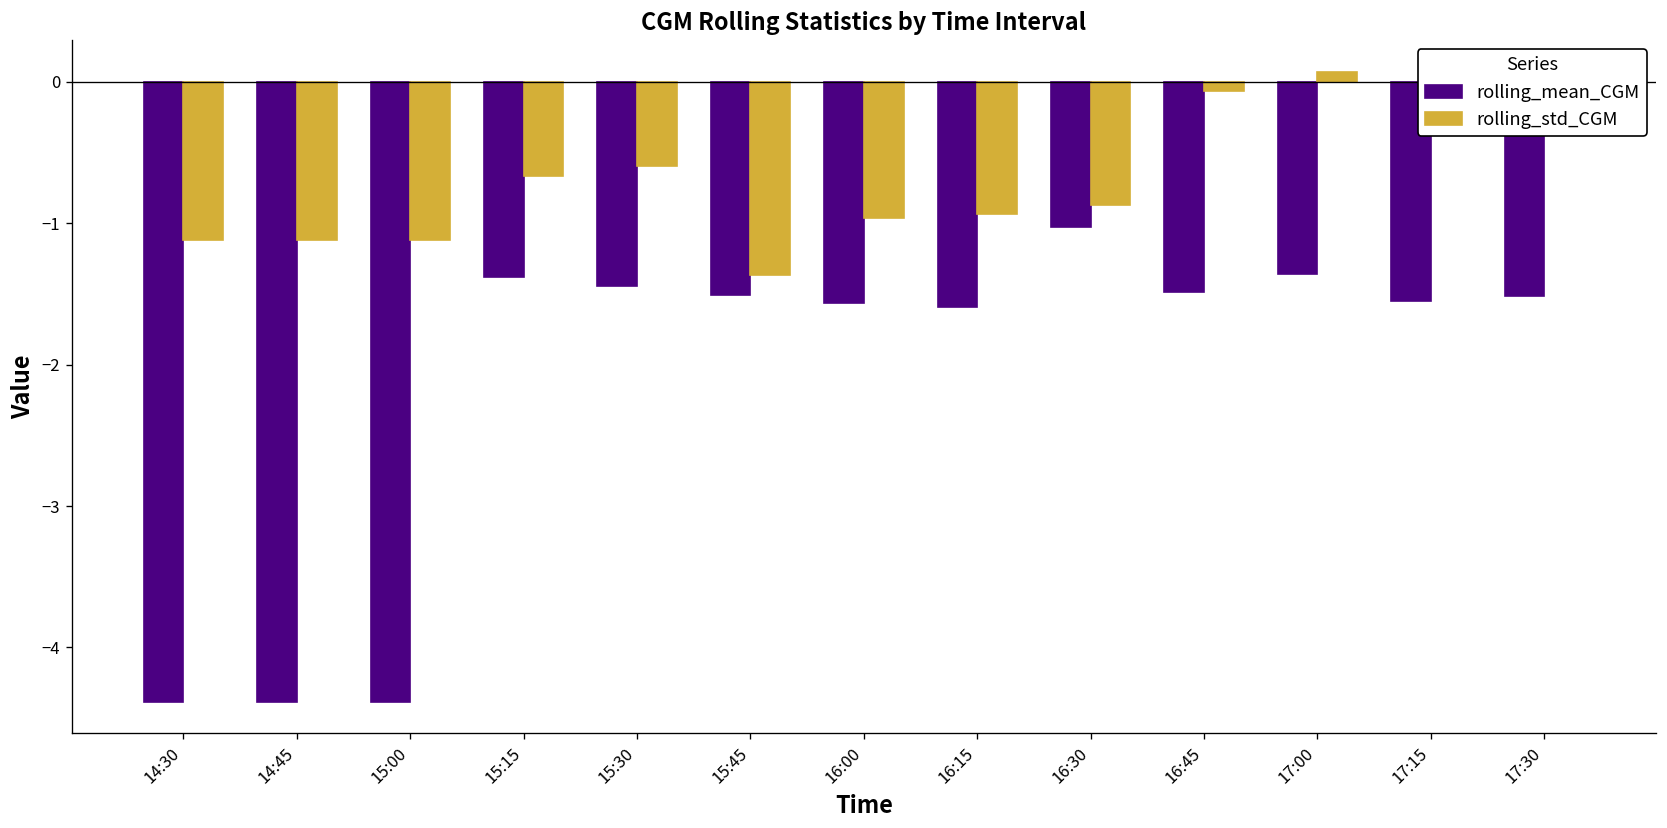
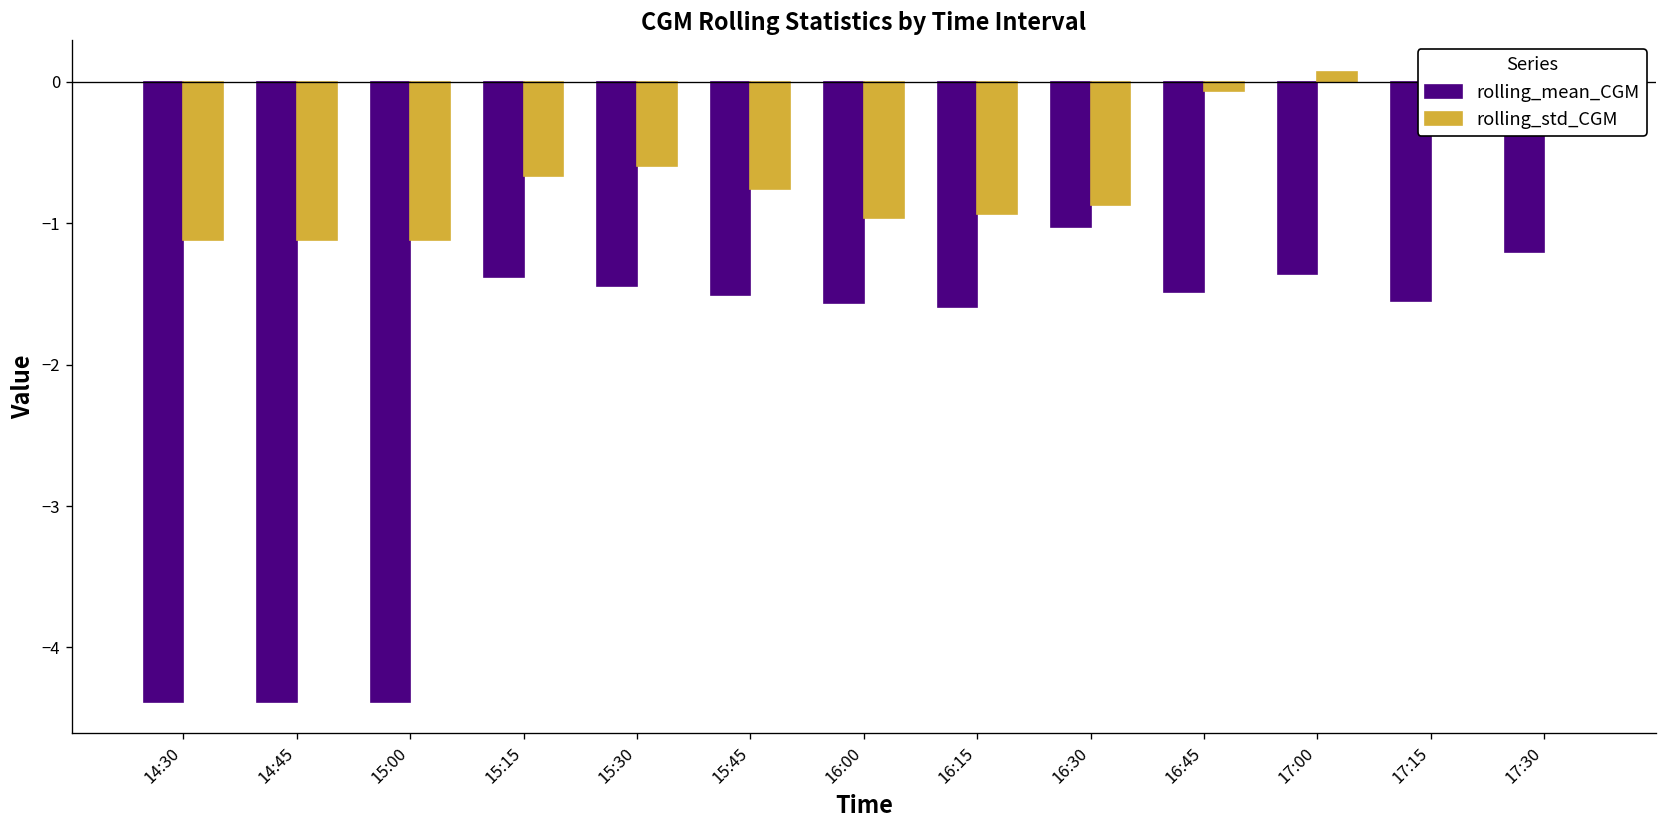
rolling_std_CGM, 15:45: -1.36 -> -0.76
rolling_mean_CGM, 17:30: -1.51 -> -1.20
